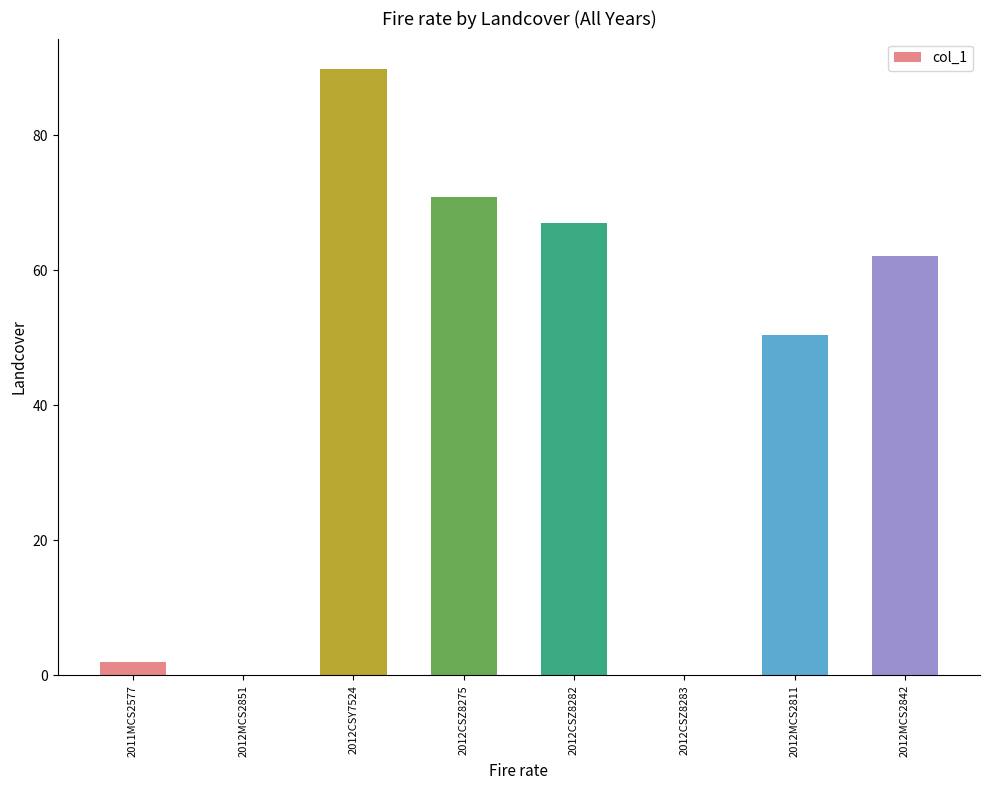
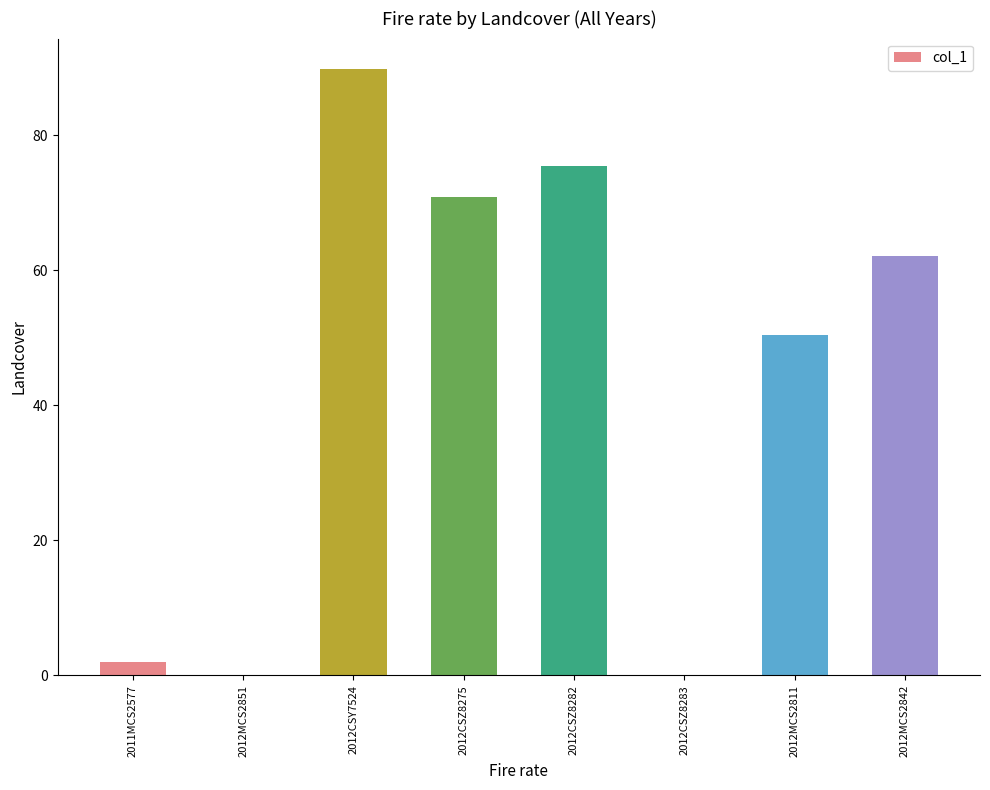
2012CSZ8282: 67 -> 75
